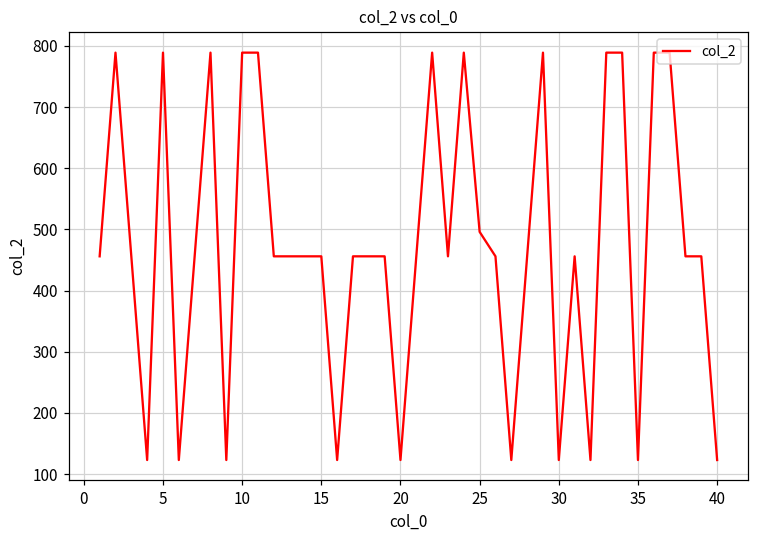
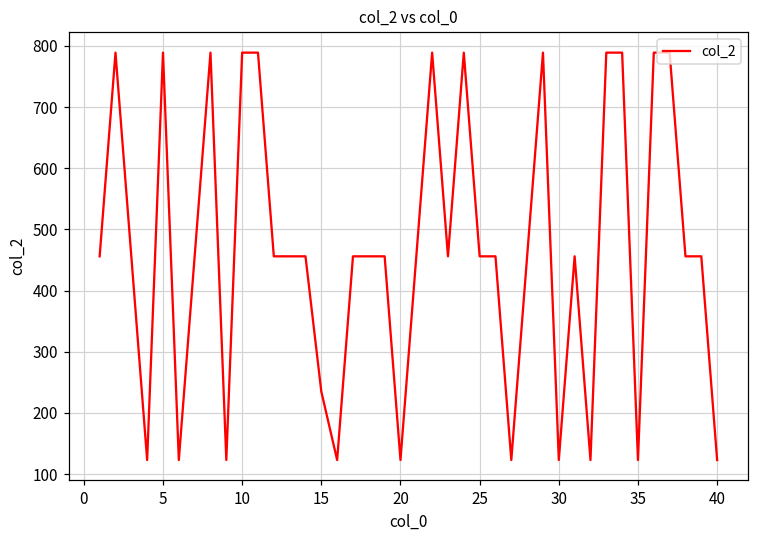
15: 460 -> 240
25: 500 -> 460
